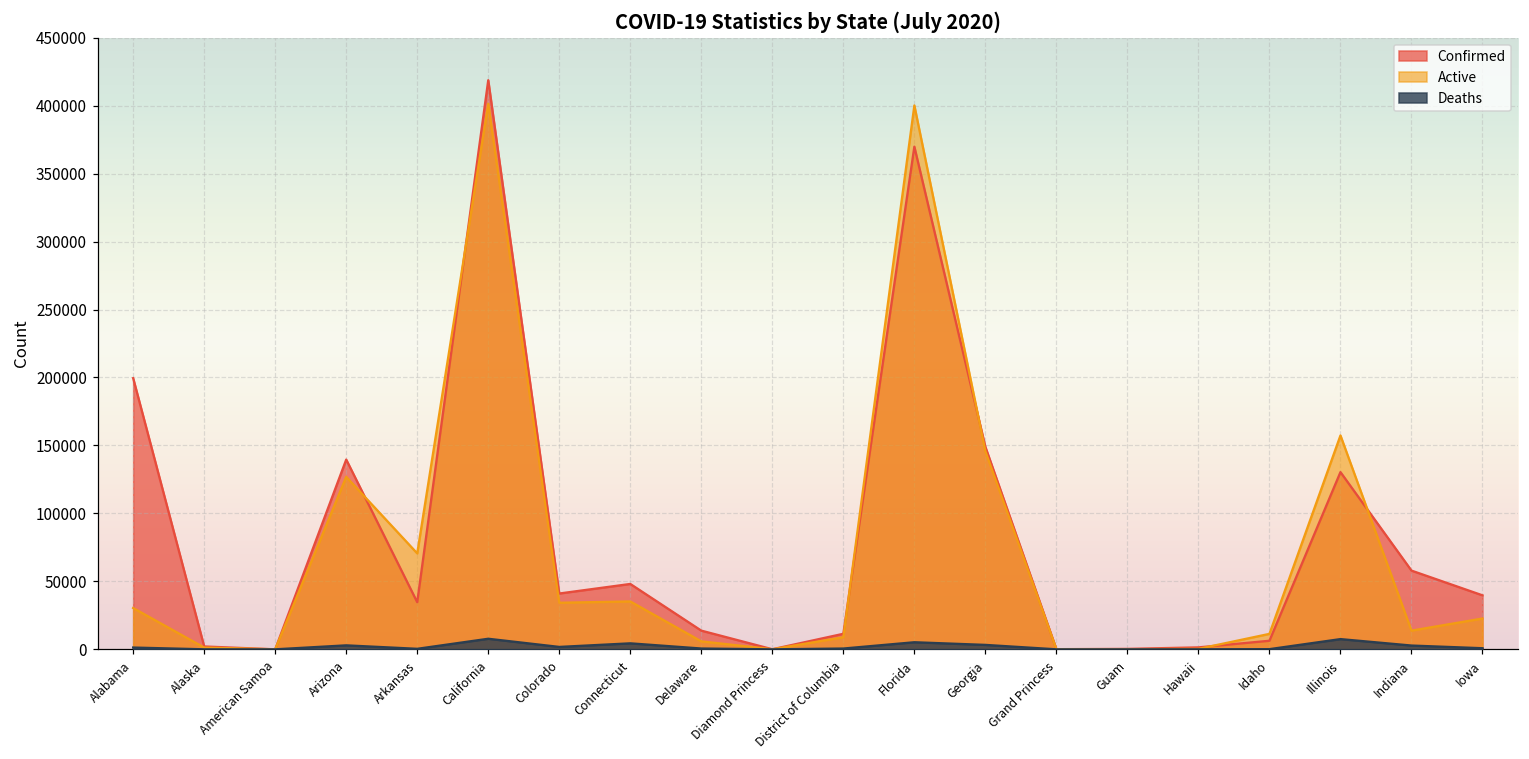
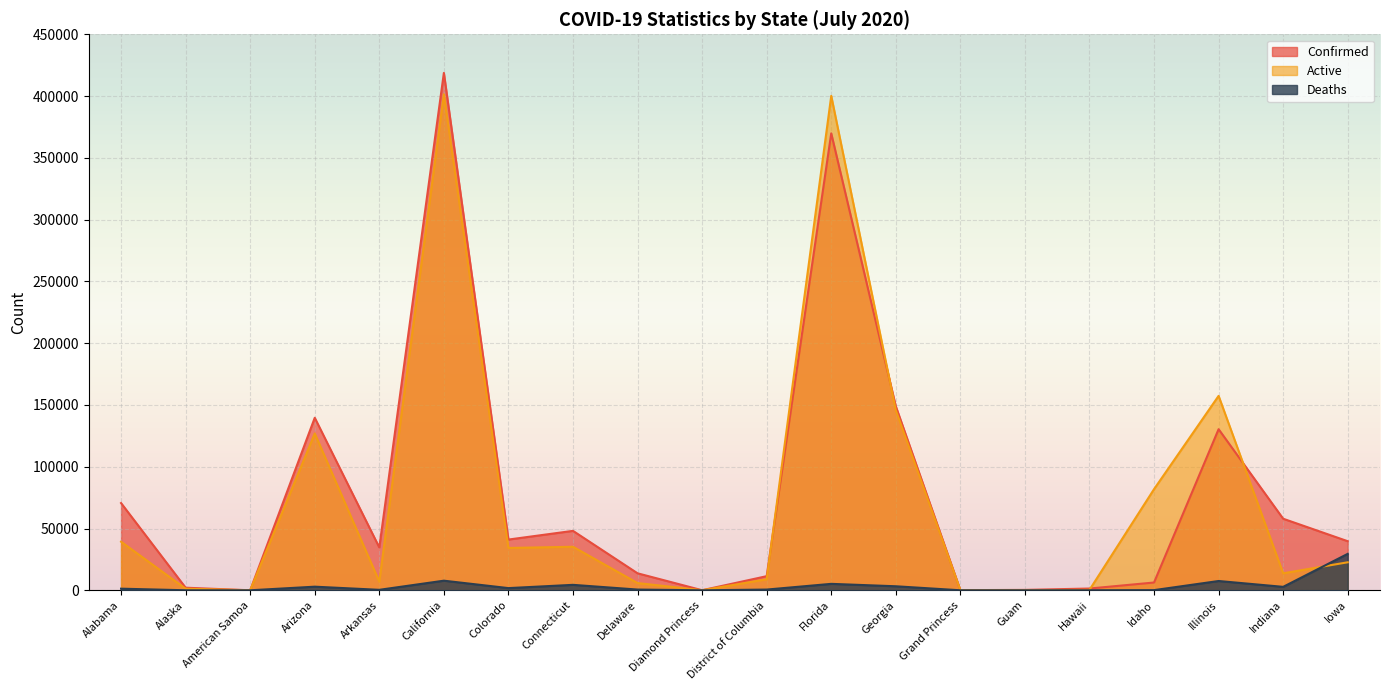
Confirmed, Alabama: 200000 -> 71000
Active, Alabama: 30000 -> 39000
Active, Arkansas: 71000 -> 7000
Active, Idaho: 11000 -> 82000
Deaths, Iowa: 1000 -> 29000
